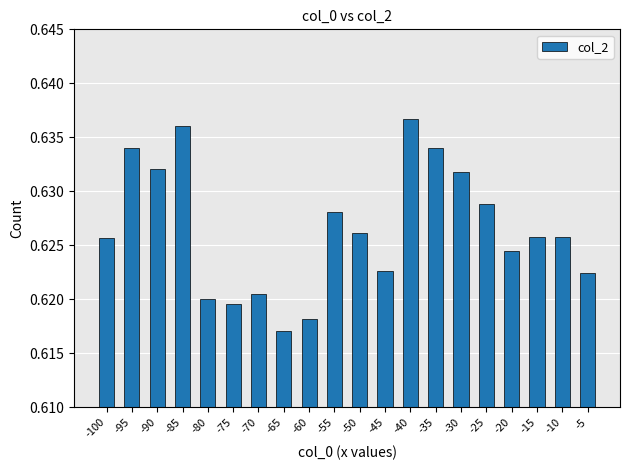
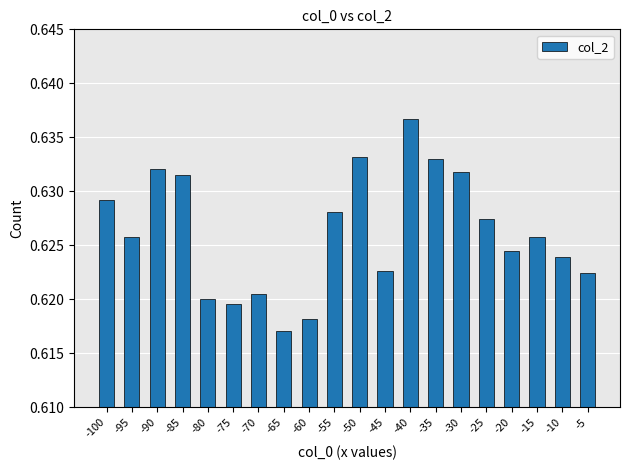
-100: 0.6256 -> 0.6292
-95: 0.6340 -> 0.6258
-85: 0.6361 -> 0.6315
-50: 0.6262 -> 0.6332
-35: 0.6340 -> 0.6330
-25: 0.6288 -> 0.6274
-10: 0.6258 -> 0.6239
